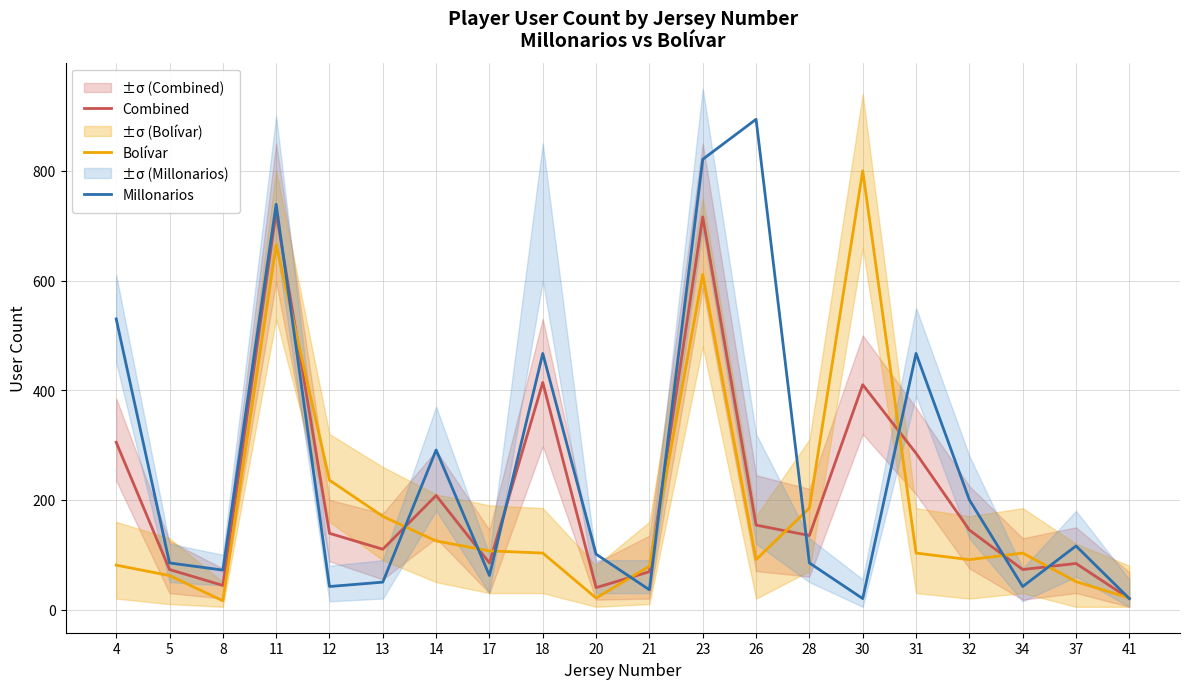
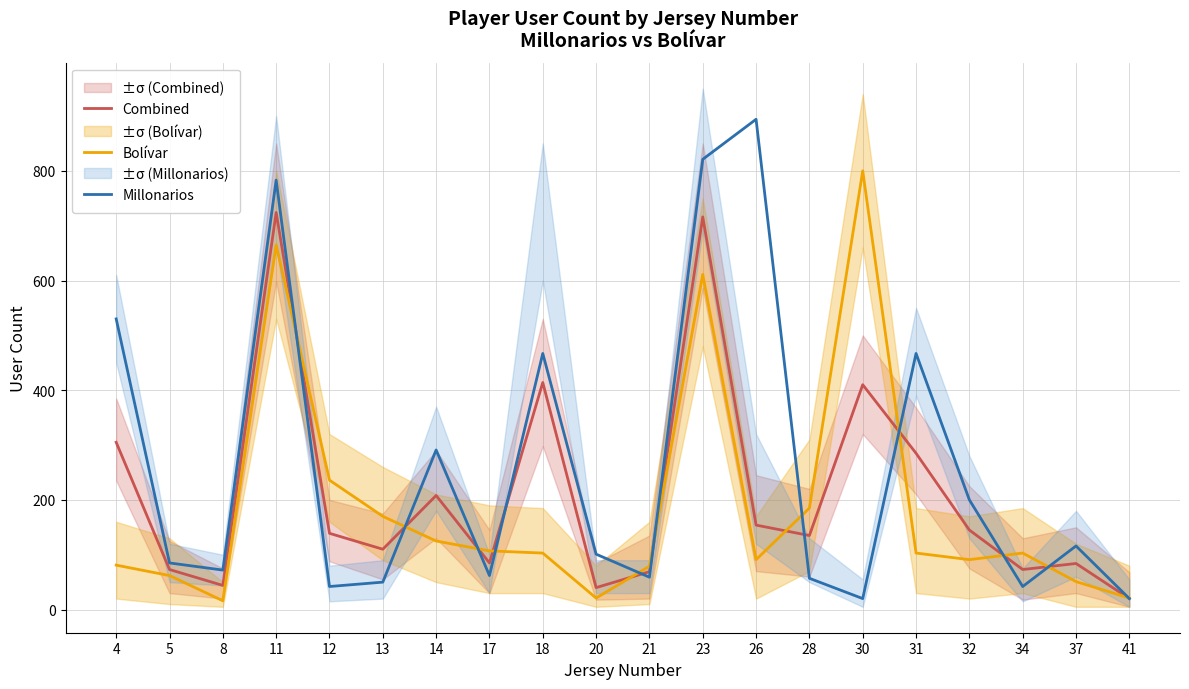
Millonarios, 11: 740 -> 780
Millonarios, 21: 40 -> 60
Millonarios, 28: 90 -> 60
